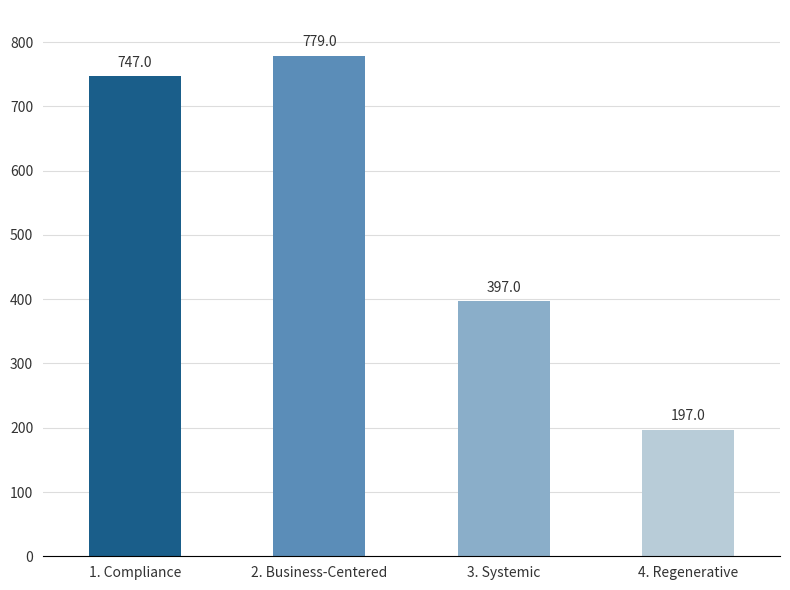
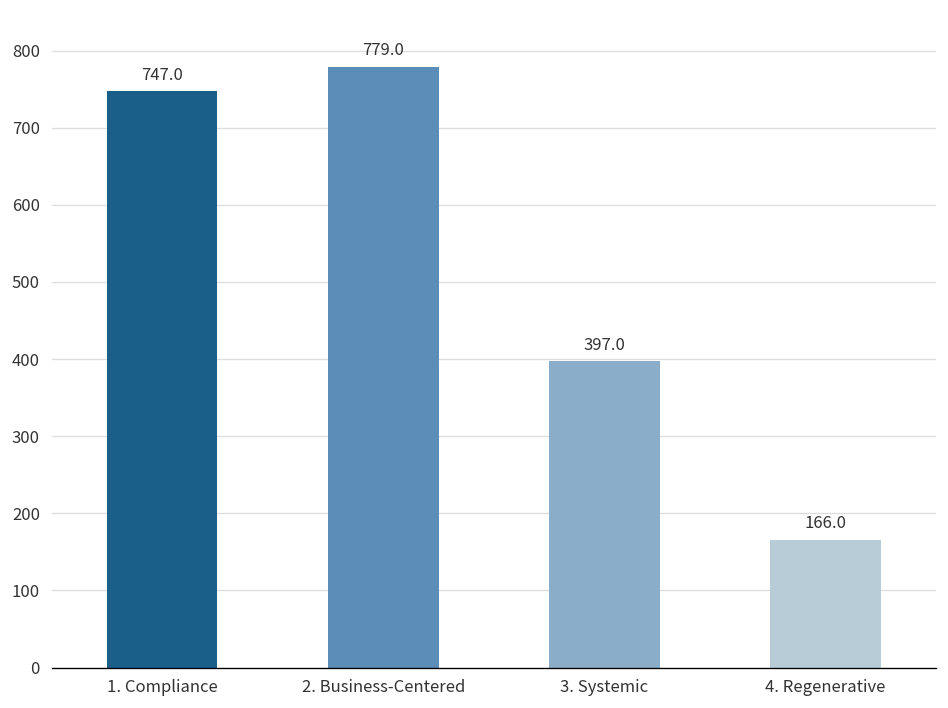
4. Regenerative: 197.0 -> 166.0
